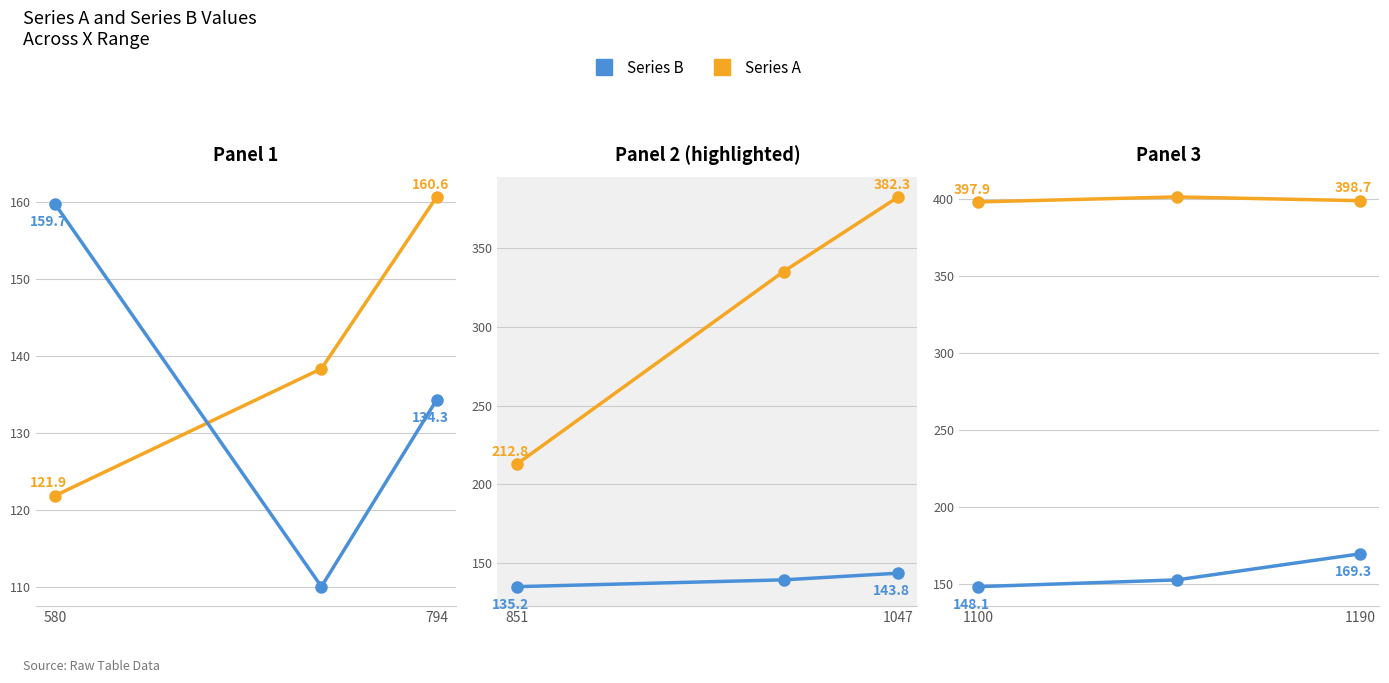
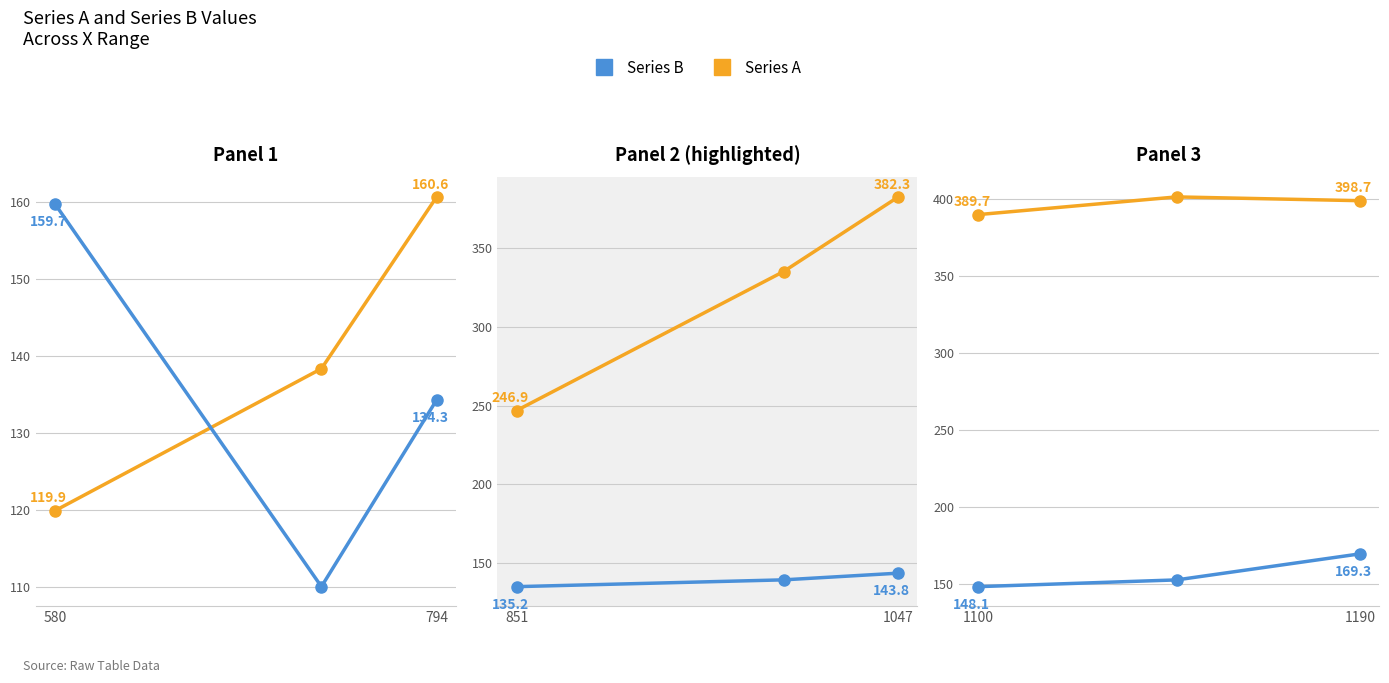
Panel 1, Series A, 580: 121.9 -> 119.9
Panel 2 (highlighted), Series A, 851: 212.8 -> 246.9
Panel 3, Series A, 1100: 397.9 -> 389.7
